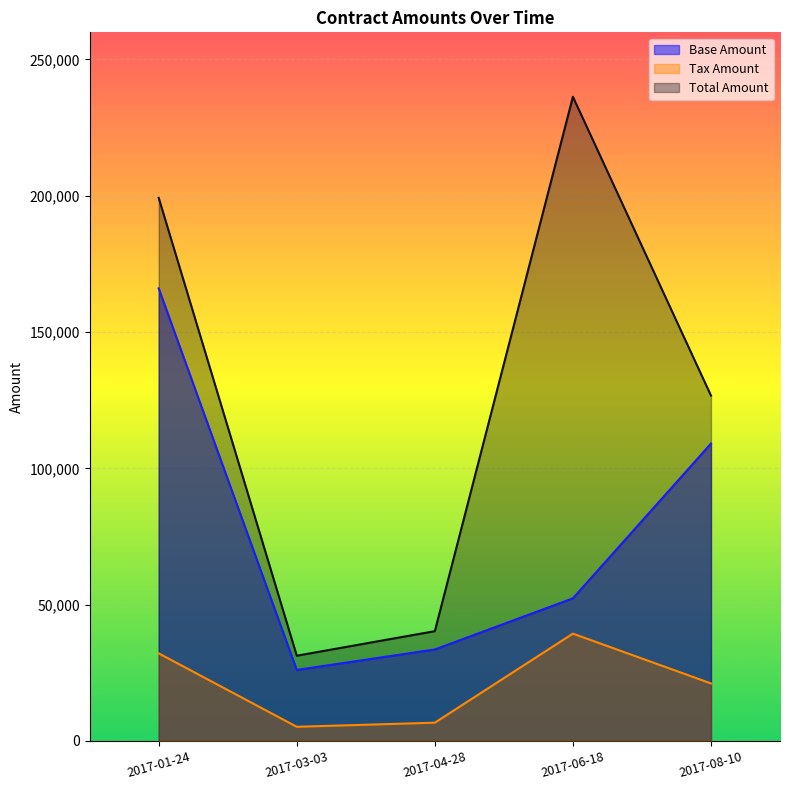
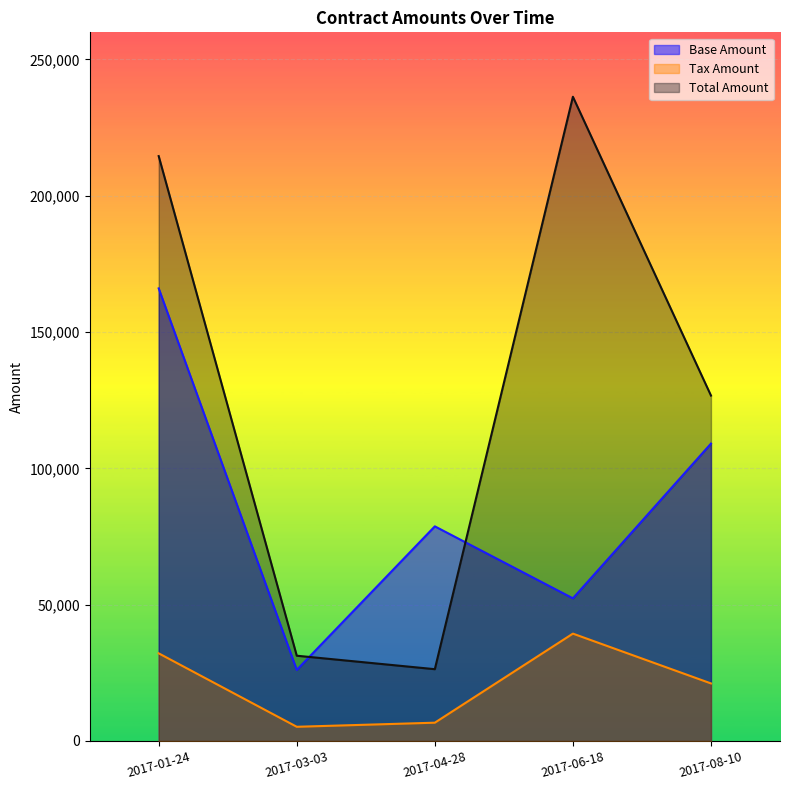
Total Amount, 2017-01-24: 199,000 -> 215,000
Base Amount, 2017-04-28: 34,000 -> 79,000
Total Amount, 2017-04-28: 40,000 -> 26,000
